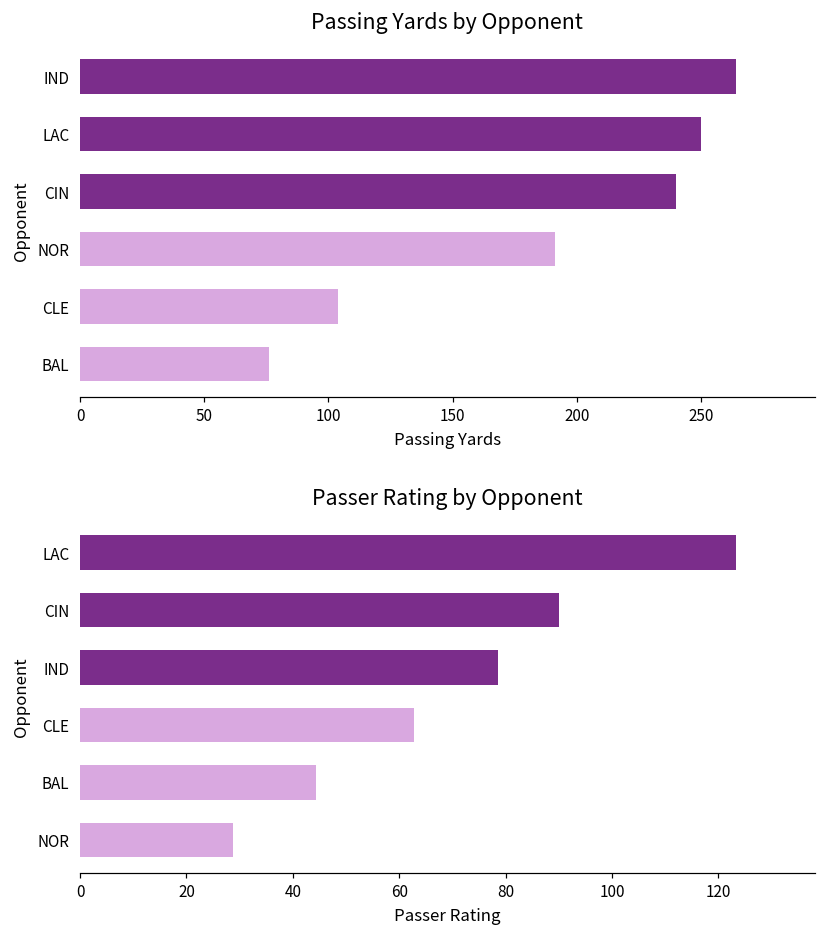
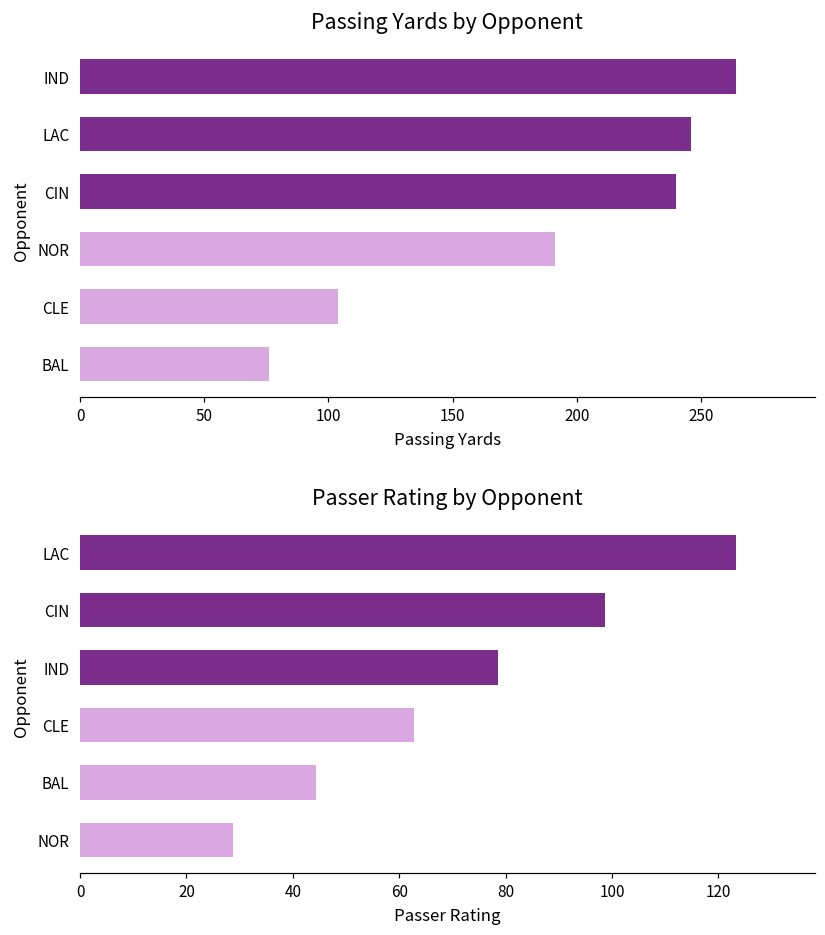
Passing Yards by Opponent, LAC: 250 -> 246
Passer Rating by Opponent, CIN: 90 -> 99
